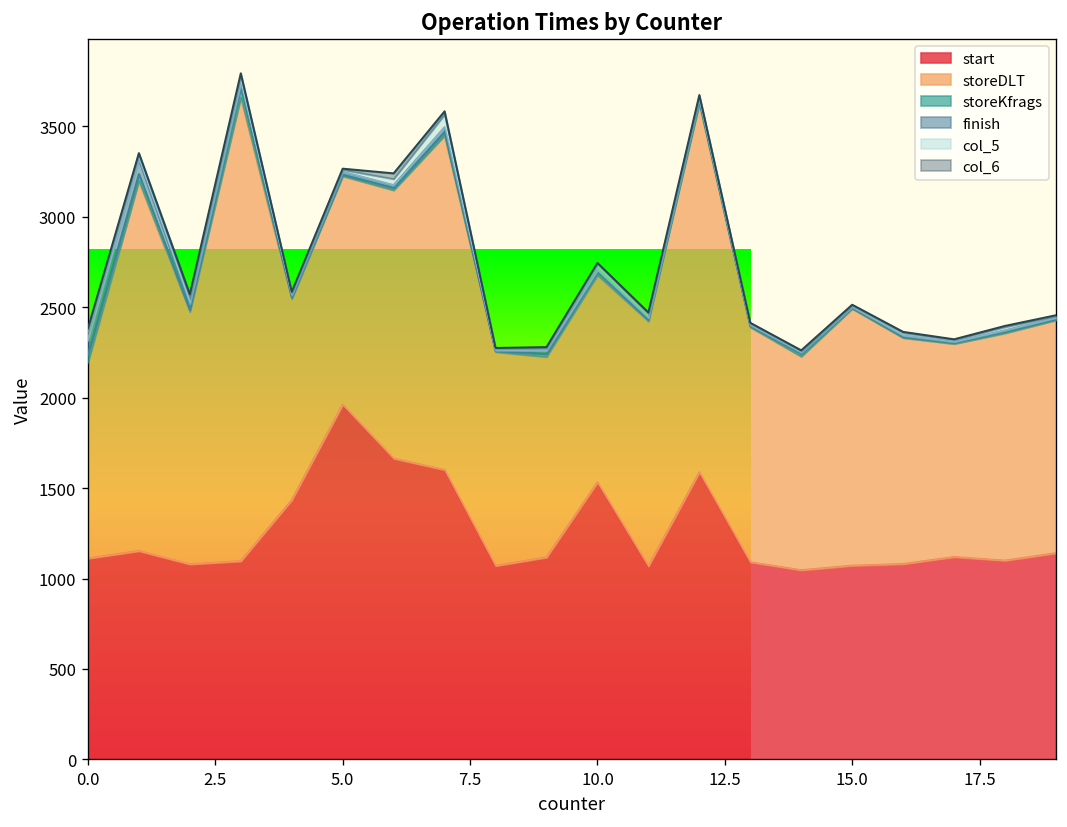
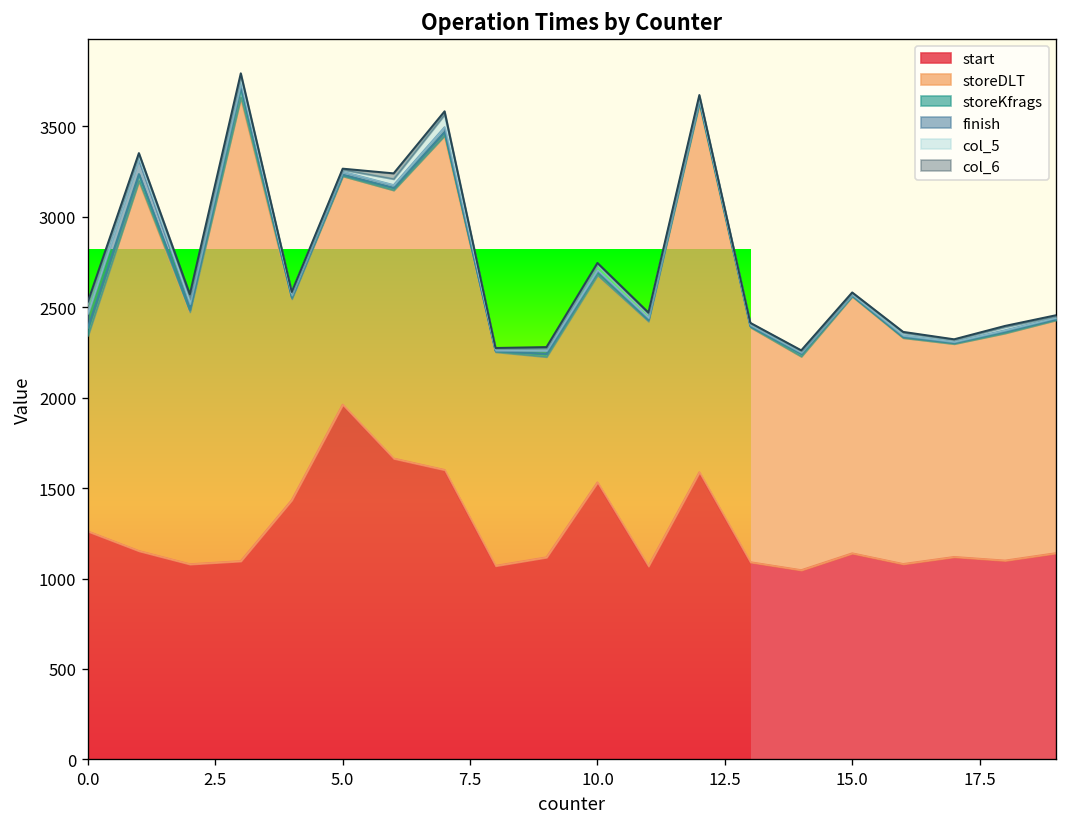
start, 0.0: 1110 -> 1260
start, 15.0: 1070 -> 1140
